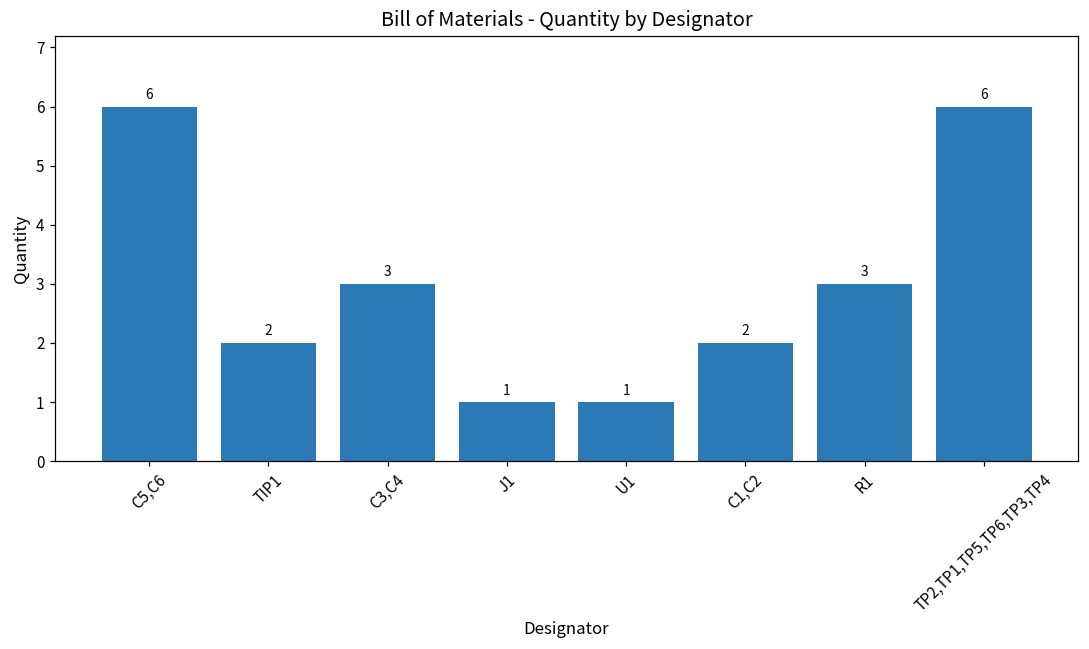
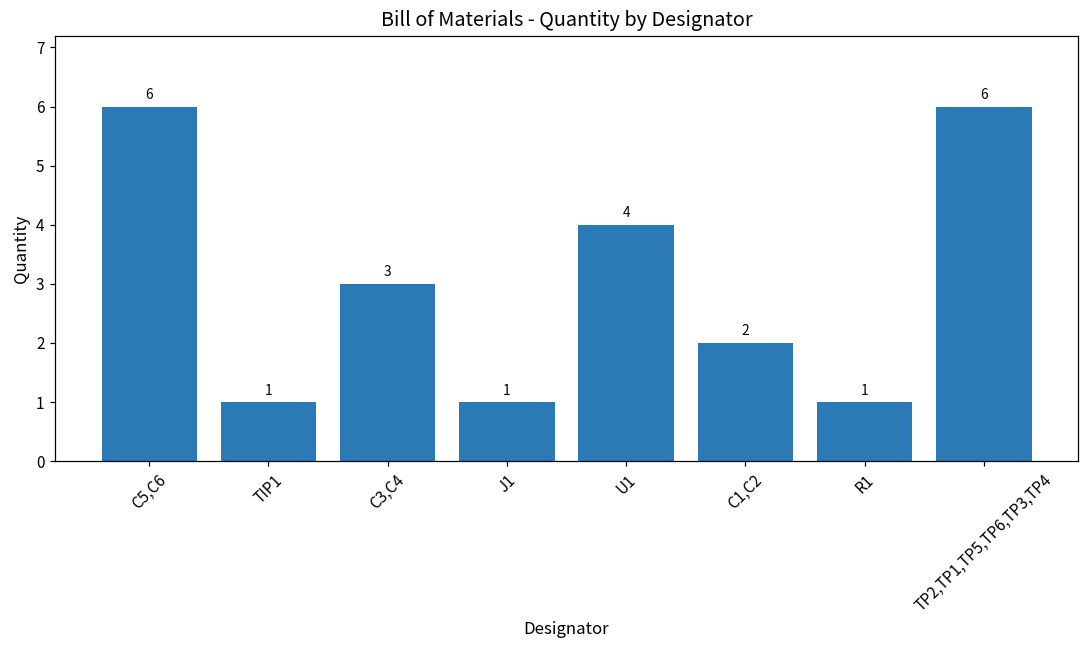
TIP1: 2 -> 1
U1: 1 -> 4
R1: 3 -> 1
